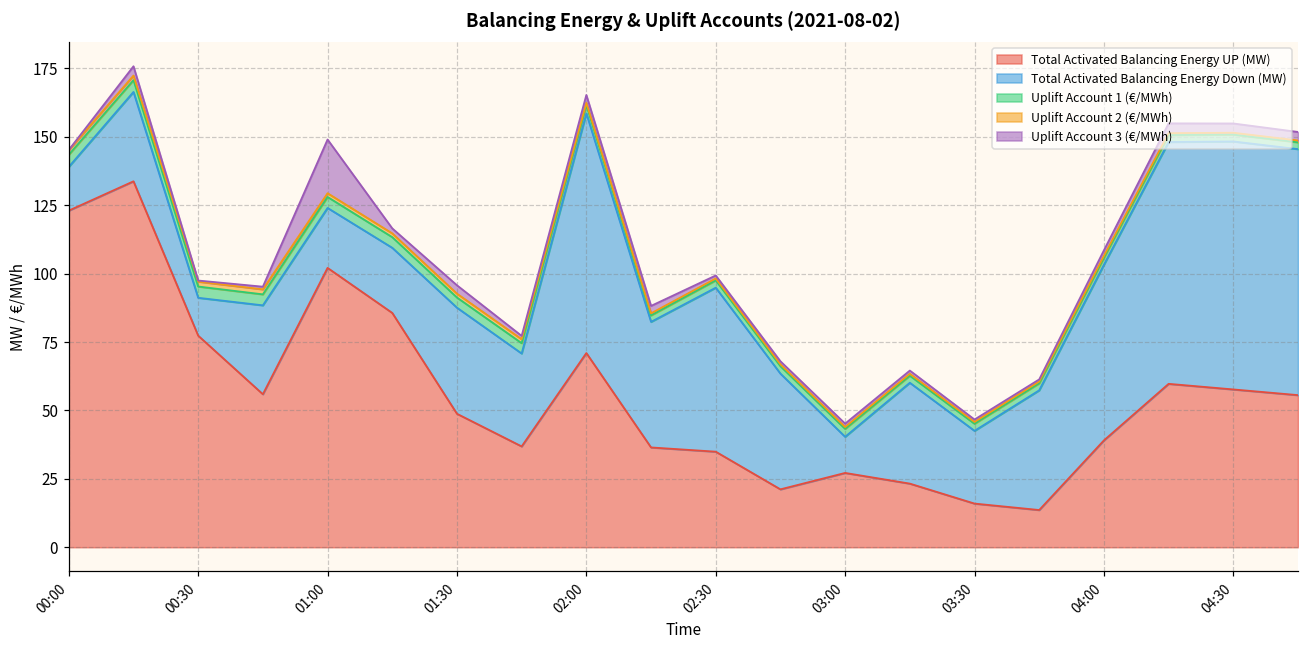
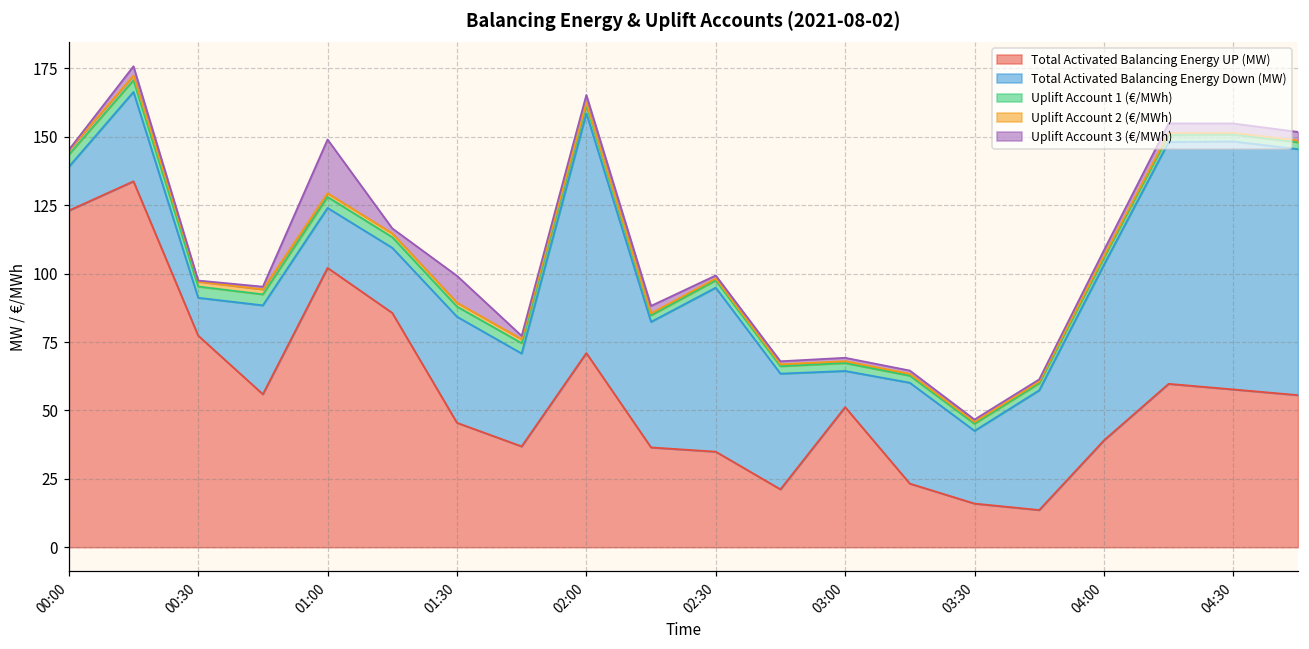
Total Activated Balancing Energy UP (MW), 01:30: 49 -> 45
Uplift Account 3 (€/MWh), 01:30: 3 -> 10
Total Activated Balancing Energy UP (MW), 03:00: 27 -> 51
